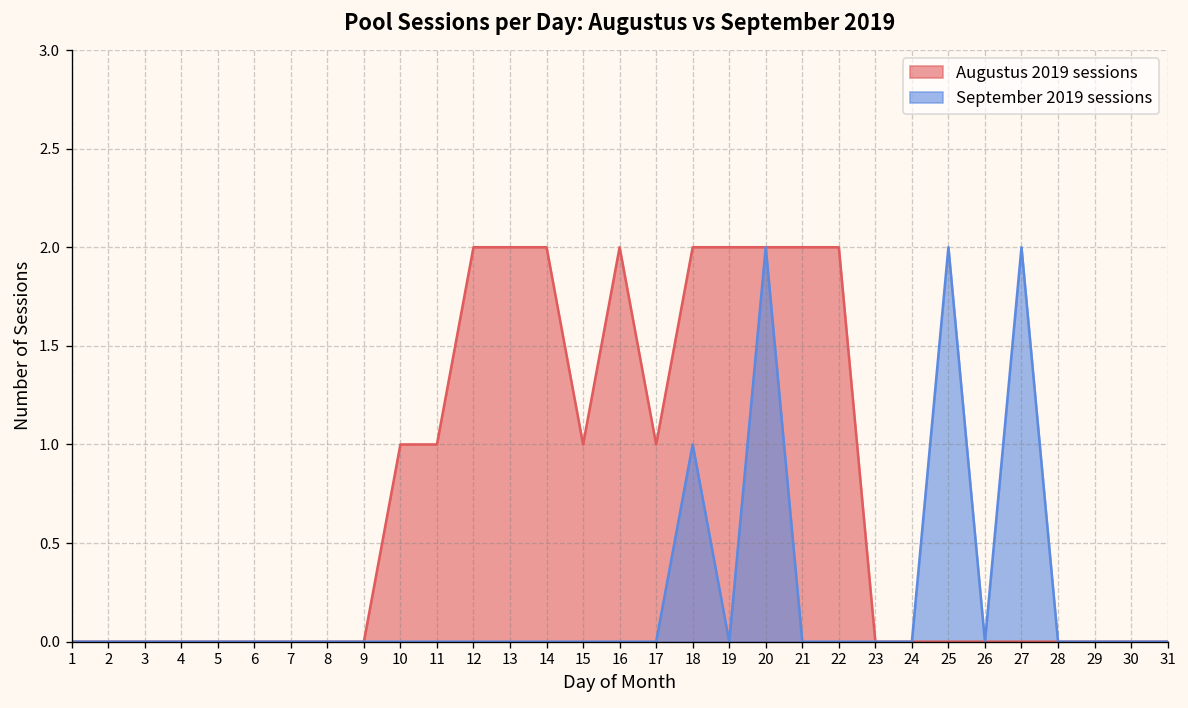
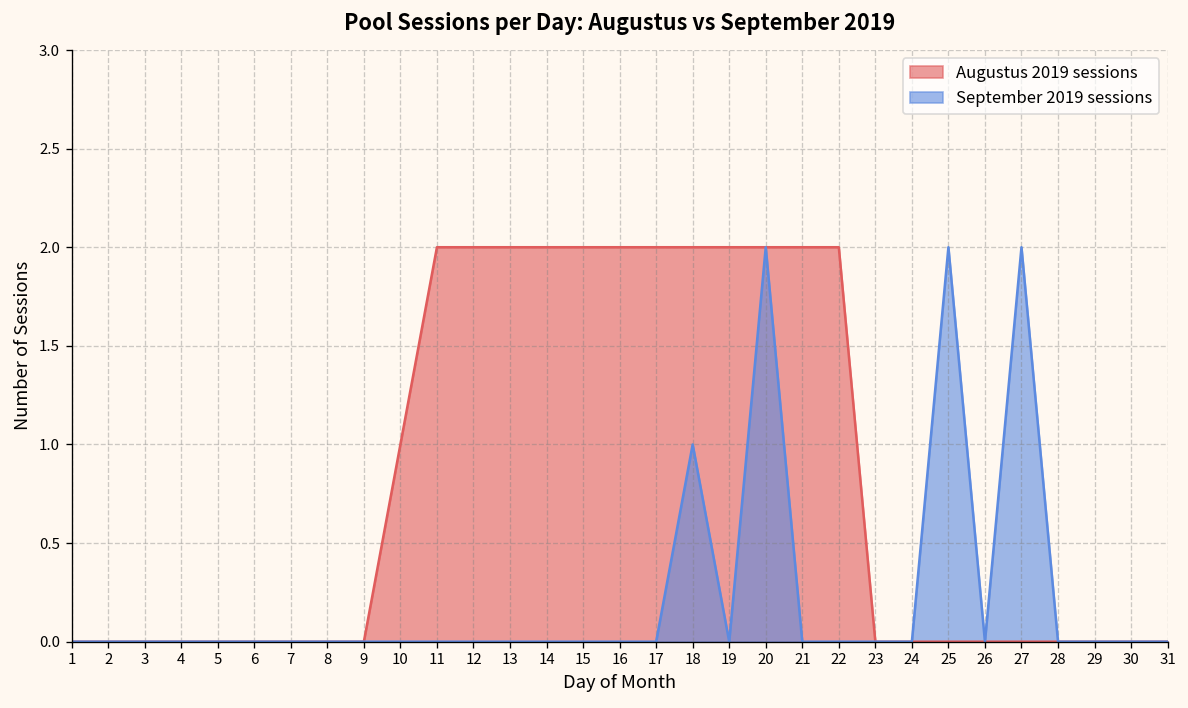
Augustus 2019 sessions, 11: 1 -> 2
Augustus 2019 sessions, 15: 1 -> 2
Augustus 2019 sessions, 17: 1 -> 2
